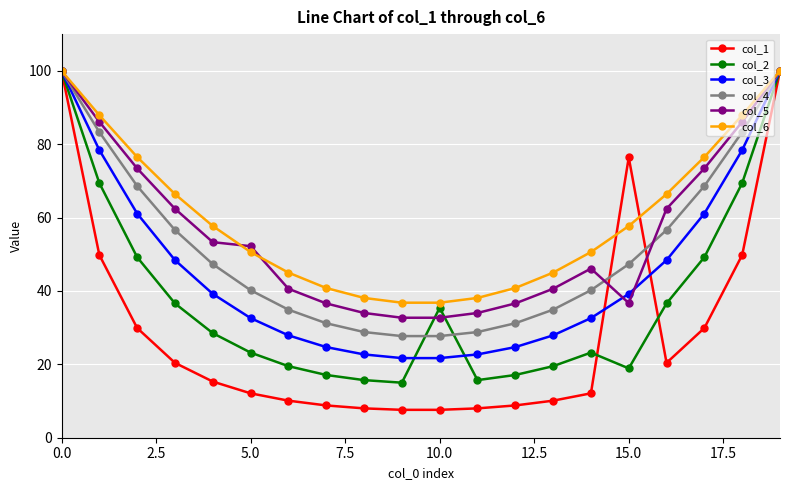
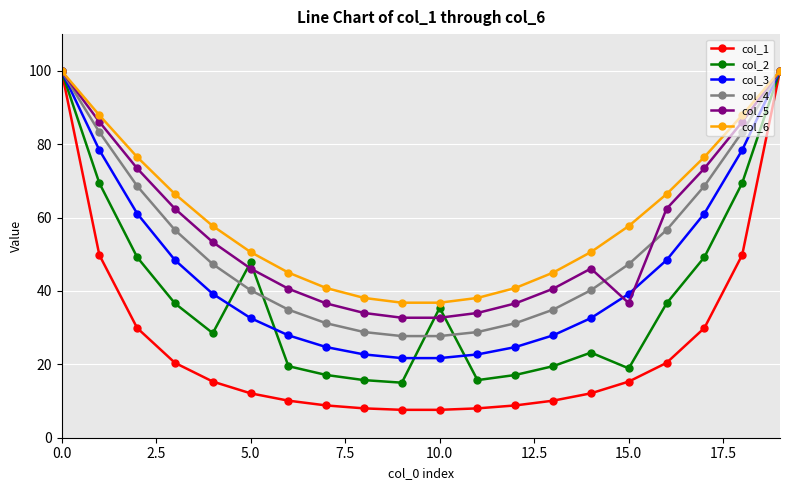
col_2, 5.0: 23 -> 48
col_5, 5.0: 52 -> 46
col_1, 15.0: 76 -> 15
